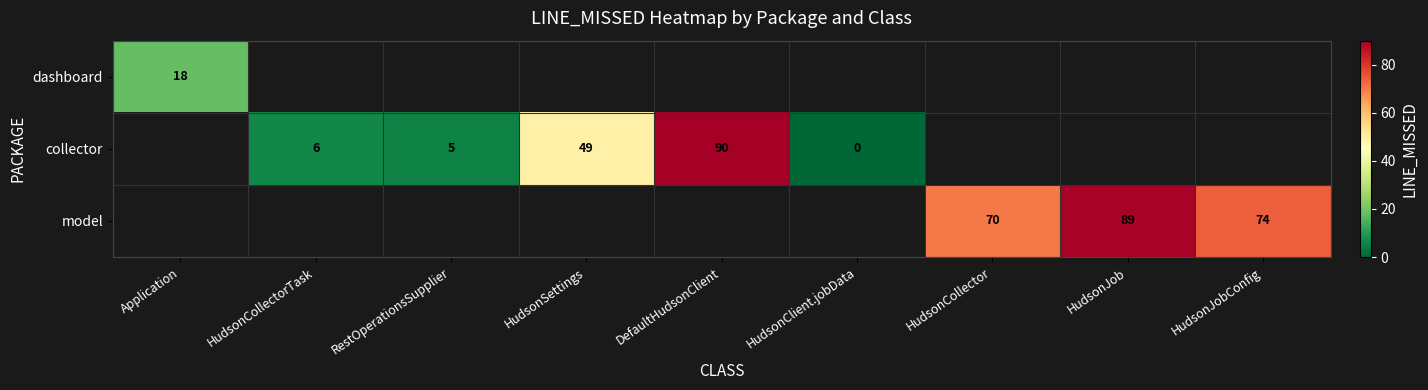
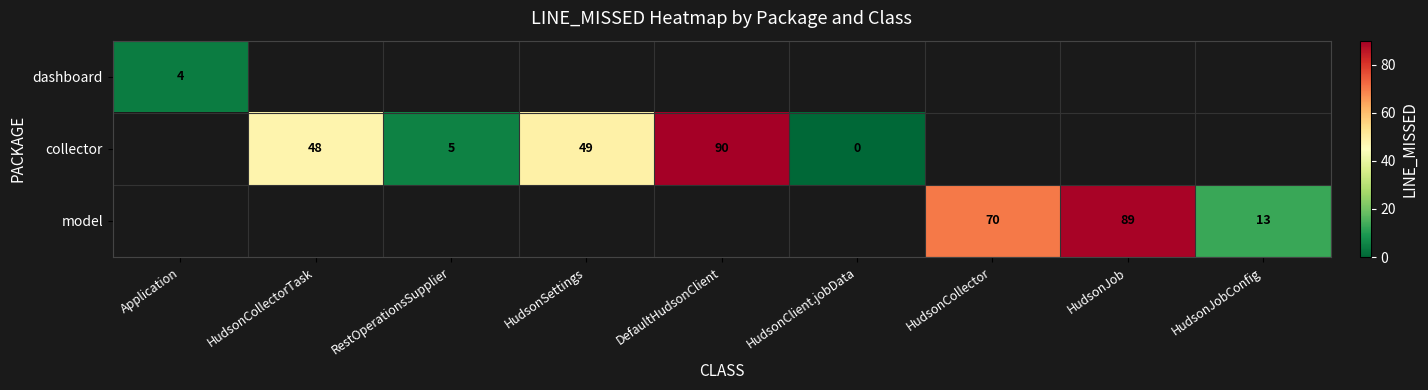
dashboard, Application: 18 -> 4
collector, HudsonCollectorTask: 6 -> 48
model, HudsonJobConfig: 74 -> 13
